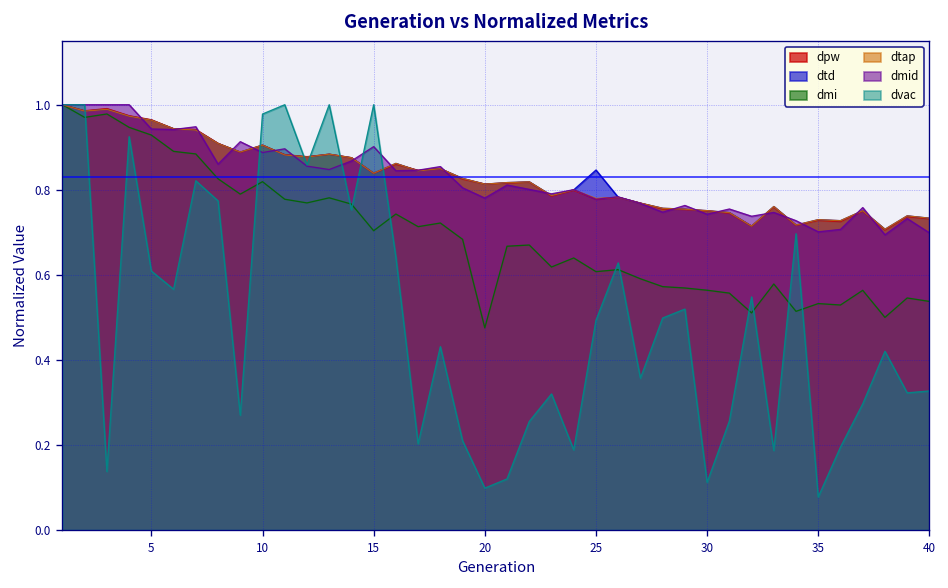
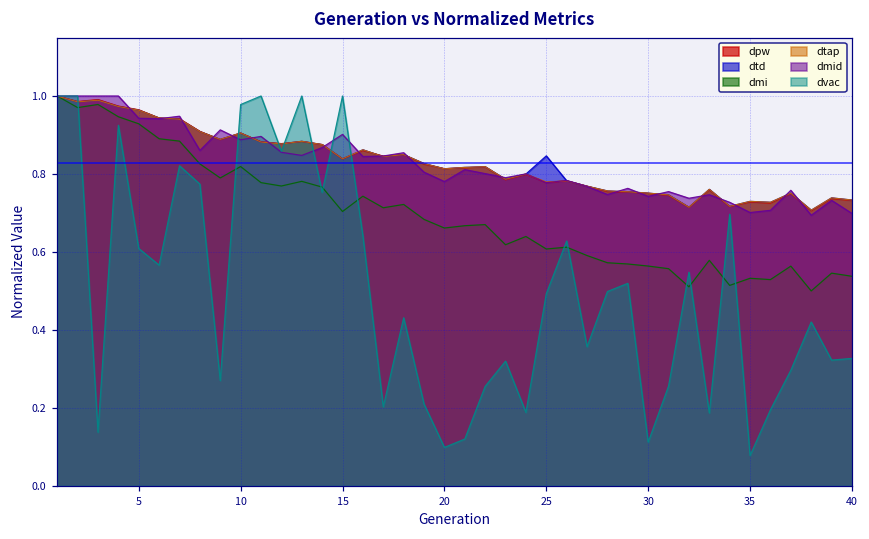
dmi, 20: 0.48 -> 0.66
